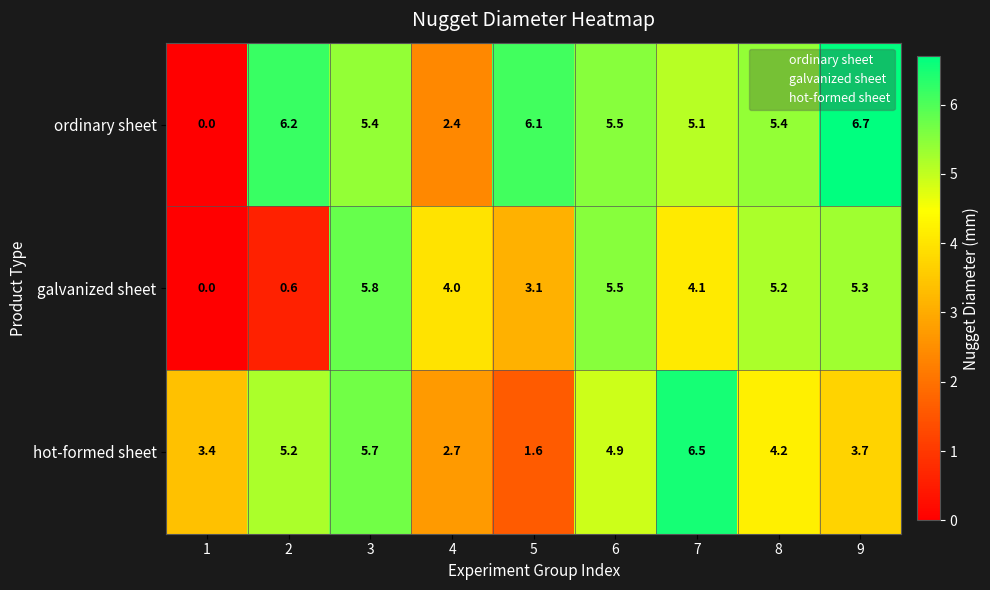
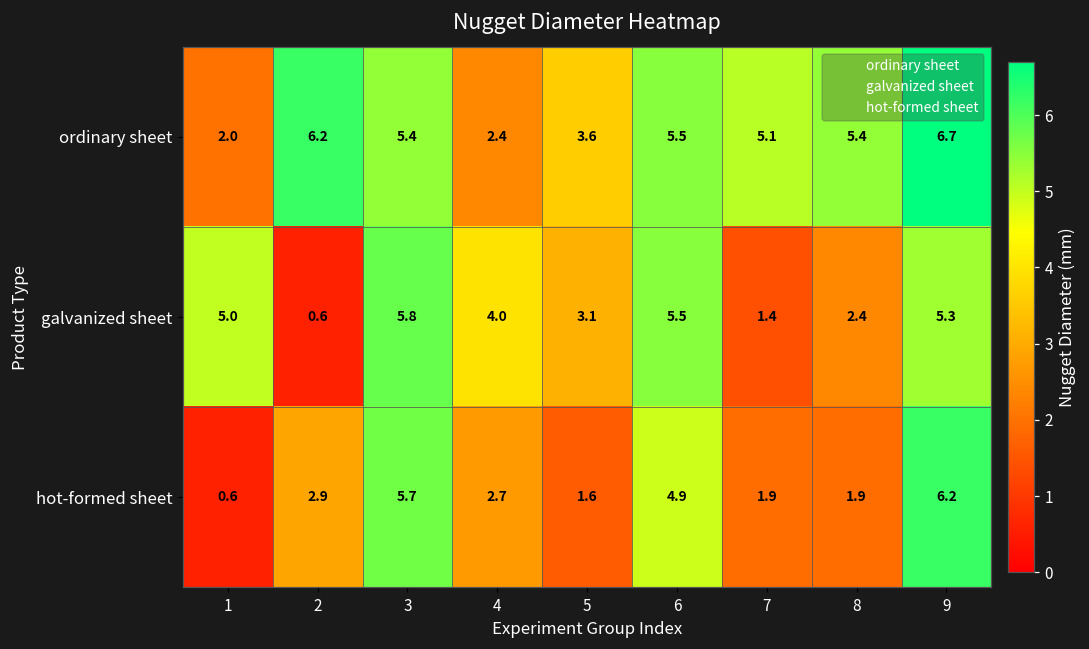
ordinary sheet, 1: 0.0 -> 2.0
ordinary sheet, 5: 6.1 -> 3.6
galvanized sheet, 1: 0.0 -> 5.0
galvanized sheet, 7: 4.1 -> 1.4
galvanized sheet, 8: 5.2 -> 2.4
hot-formed sheet, 1: 3.4 -> 0.6
hot-formed sheet, 2: 5.2 -> 2.9
hot-formed sheet, 7: 6.5 -> 1.9
hot-formed sheet, 8: 4.2 -> 1.9
hot-formed sheet, 9: 3.7 -> 6.2
